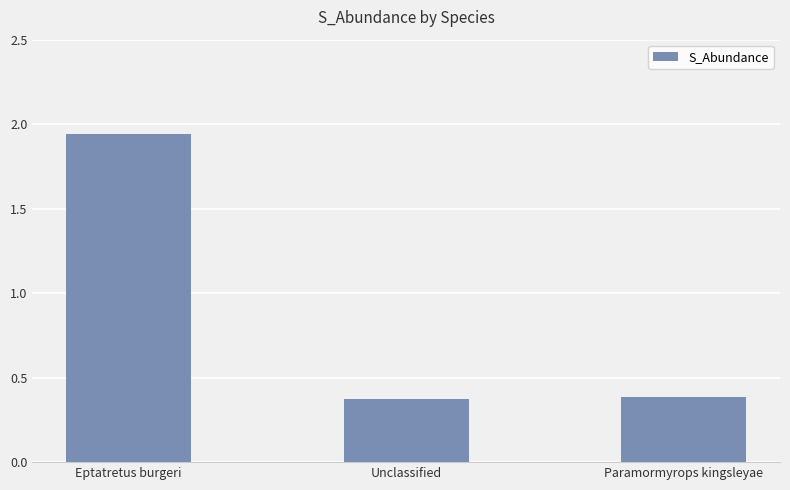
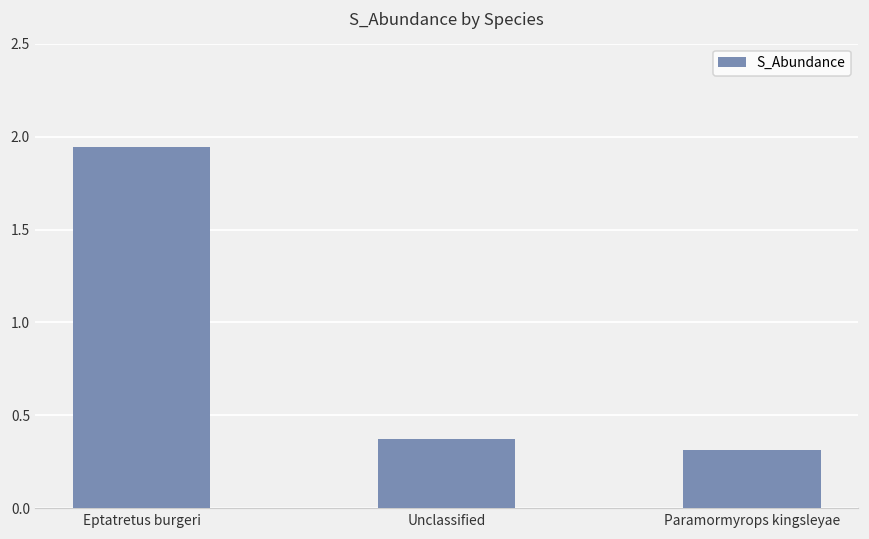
Paramormyrops kingsleyae: 0.38 -> 0.32
